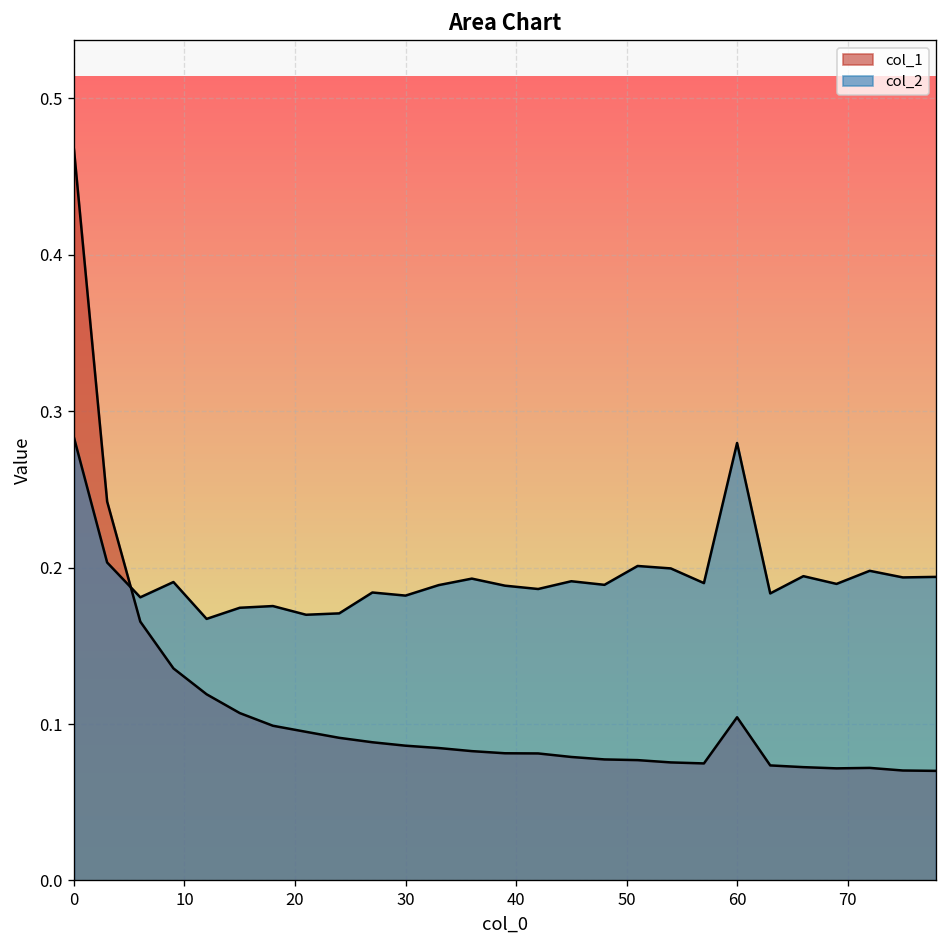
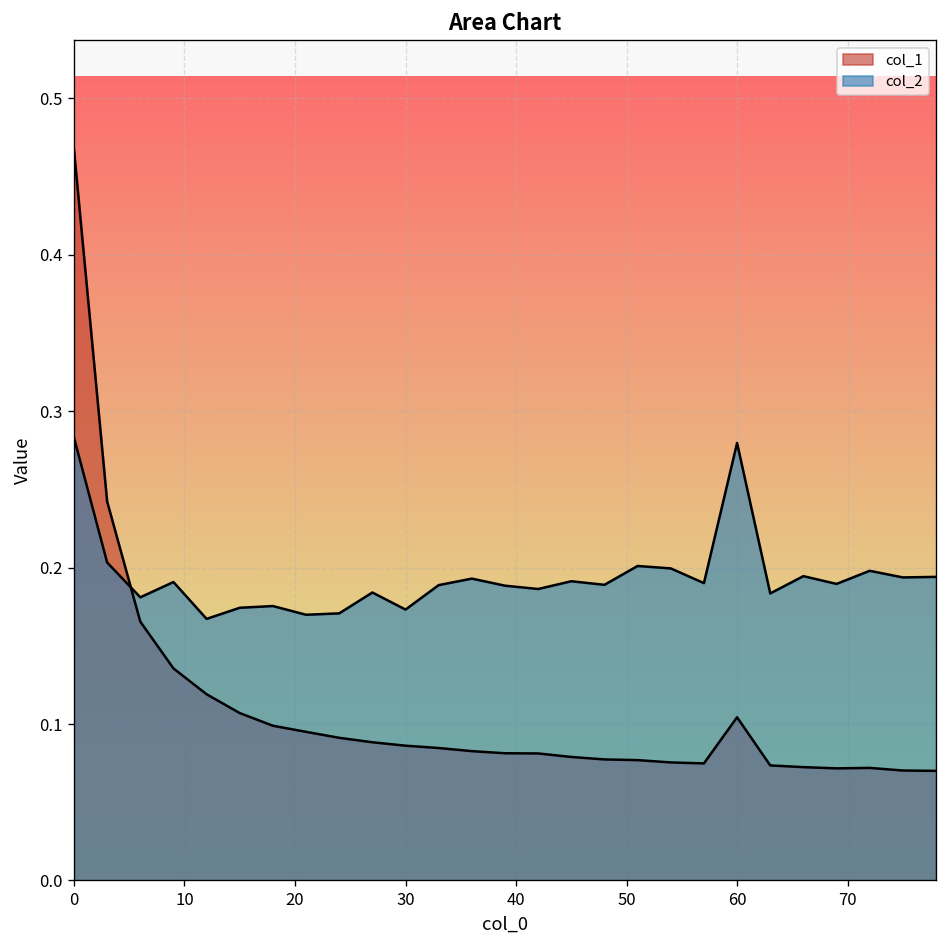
col_2, 30: 0.182 -> 0.173
